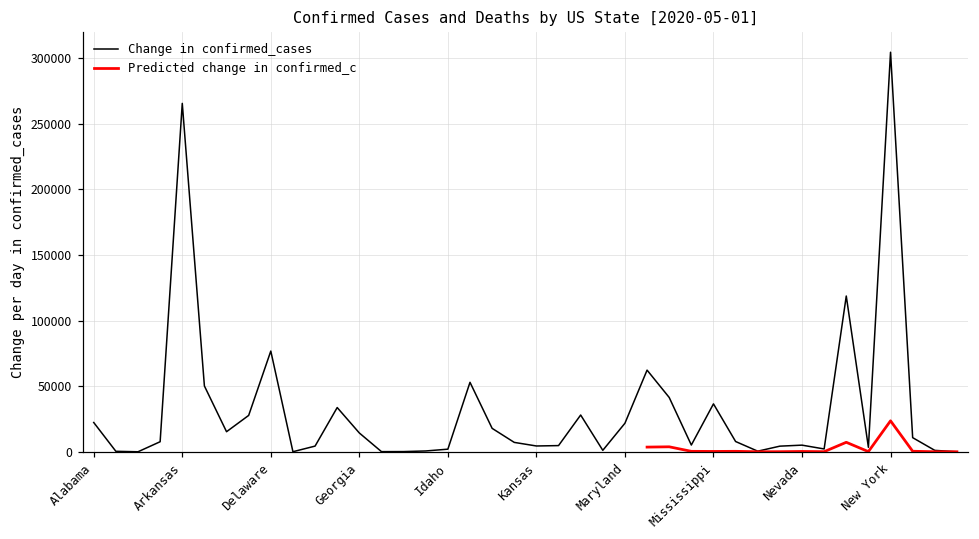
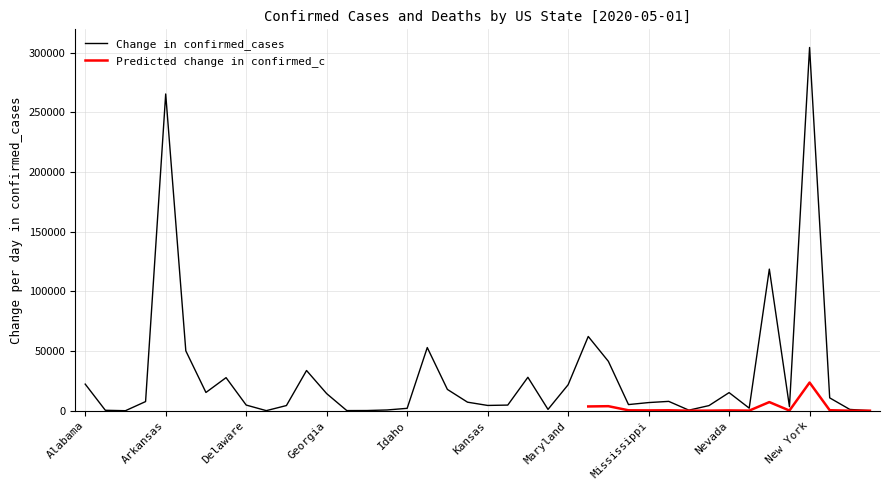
Change in confirmed_cases, Delaware: 77000 -> 5000
Change in confirmed_cases, Mississippi: 36000 -> 7000
Change in confirmed_cases, Nevada: 5000 -> 15000
